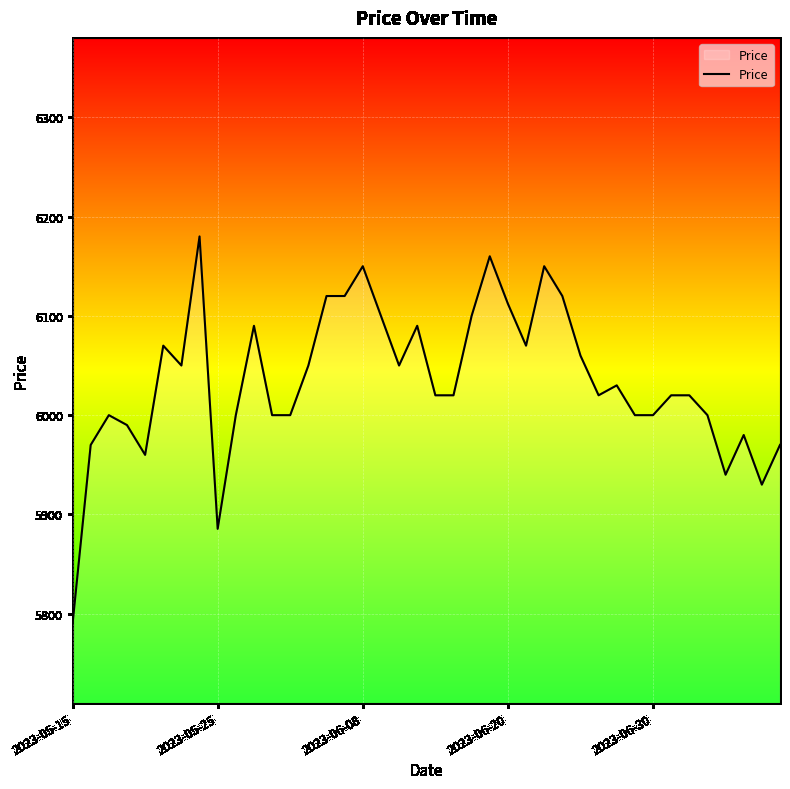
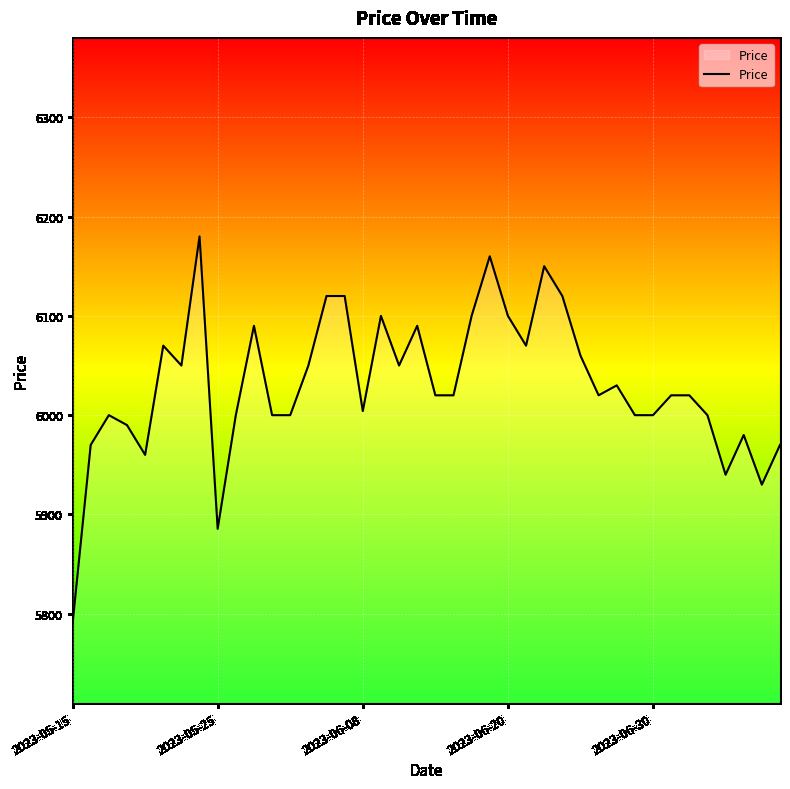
2023-06-08: 6150 -> 6000
2023-06-20: 6110 -> 6100
